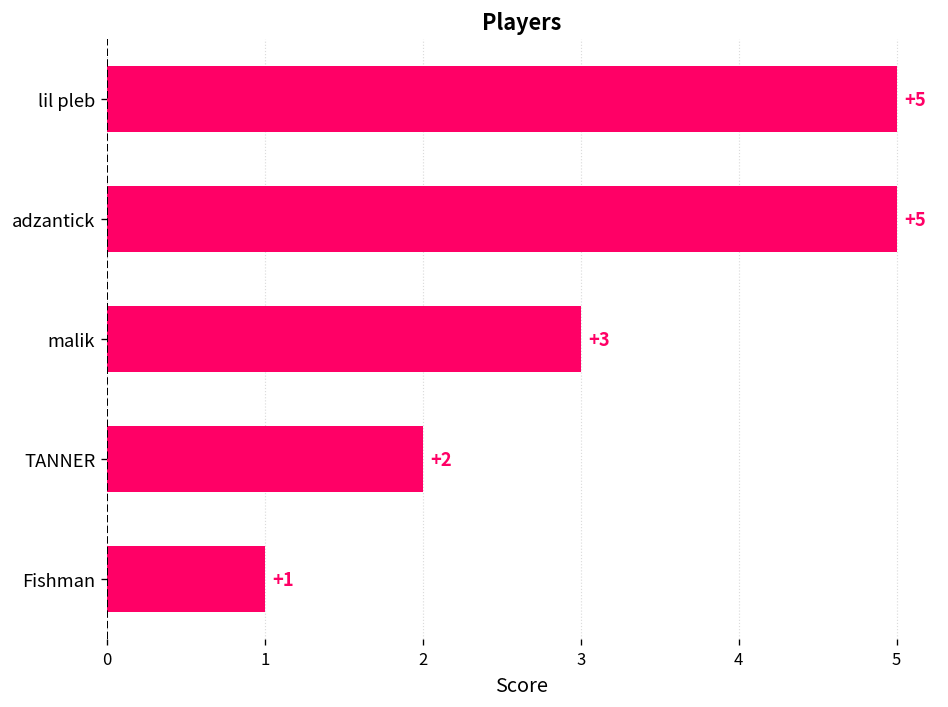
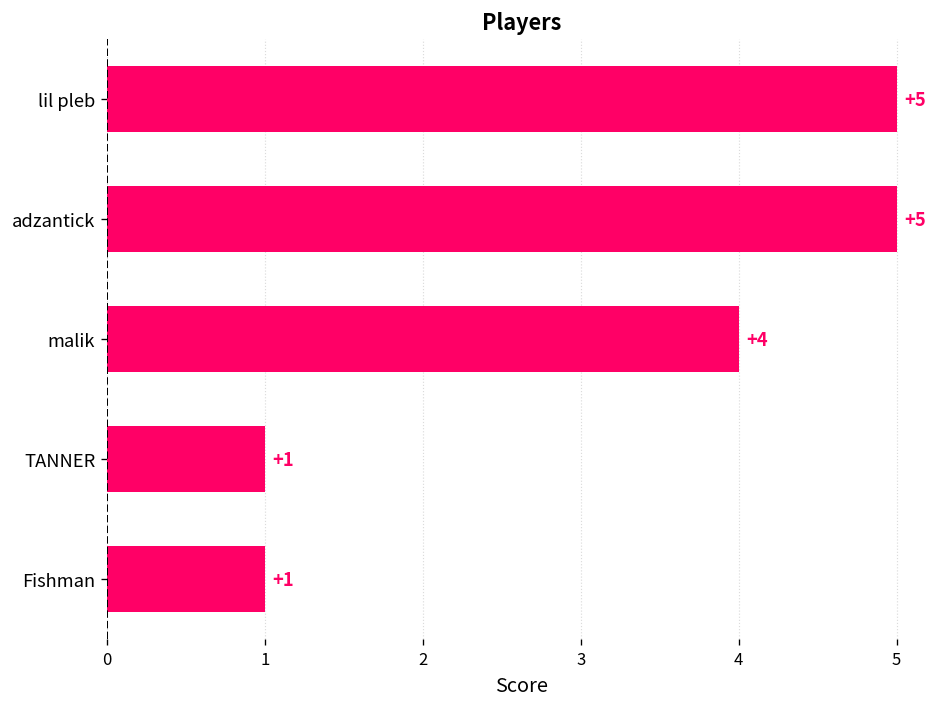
malik: +3 -> +4
TANNER: +2 -> +1
